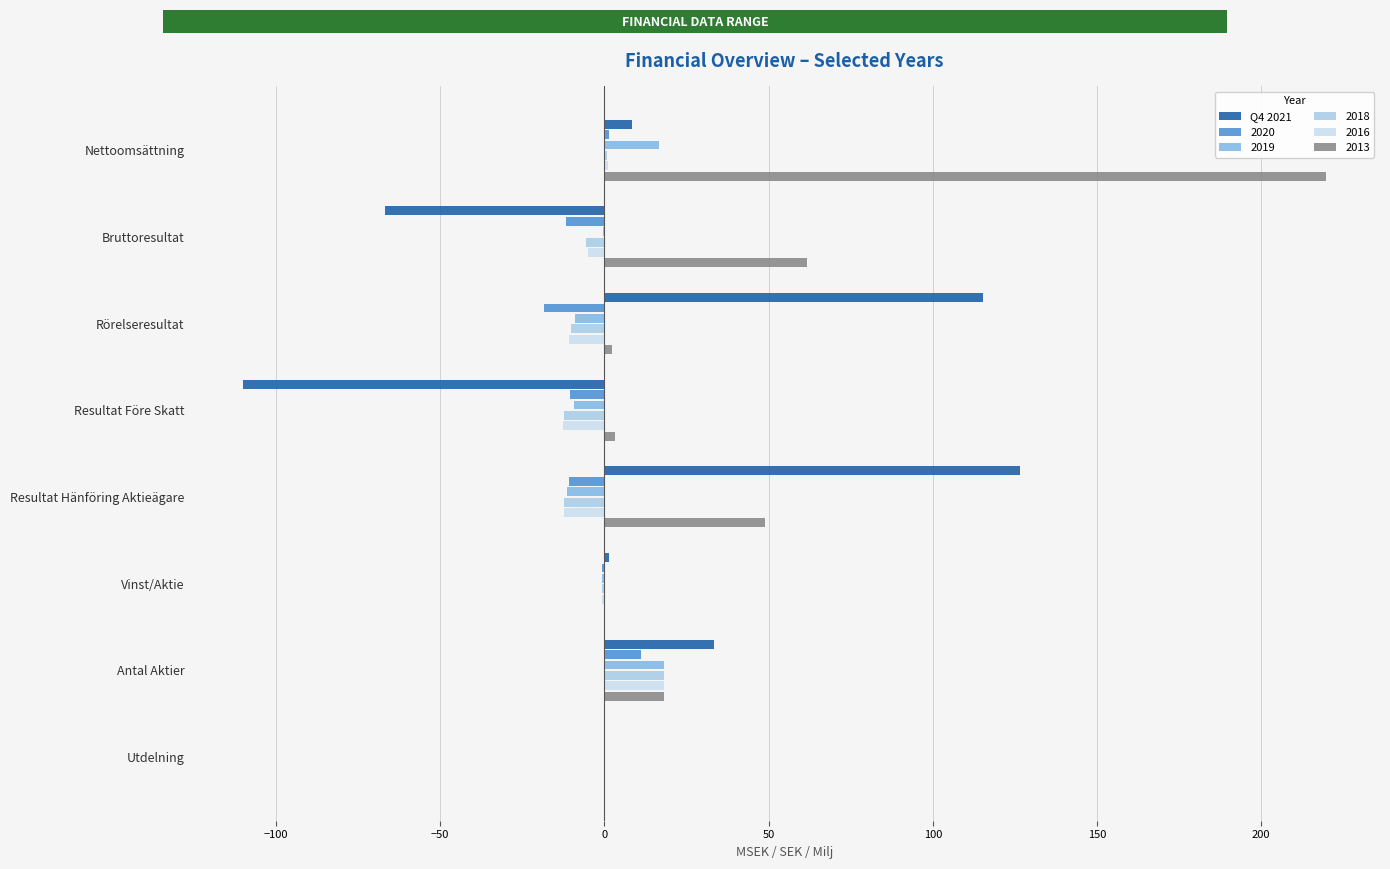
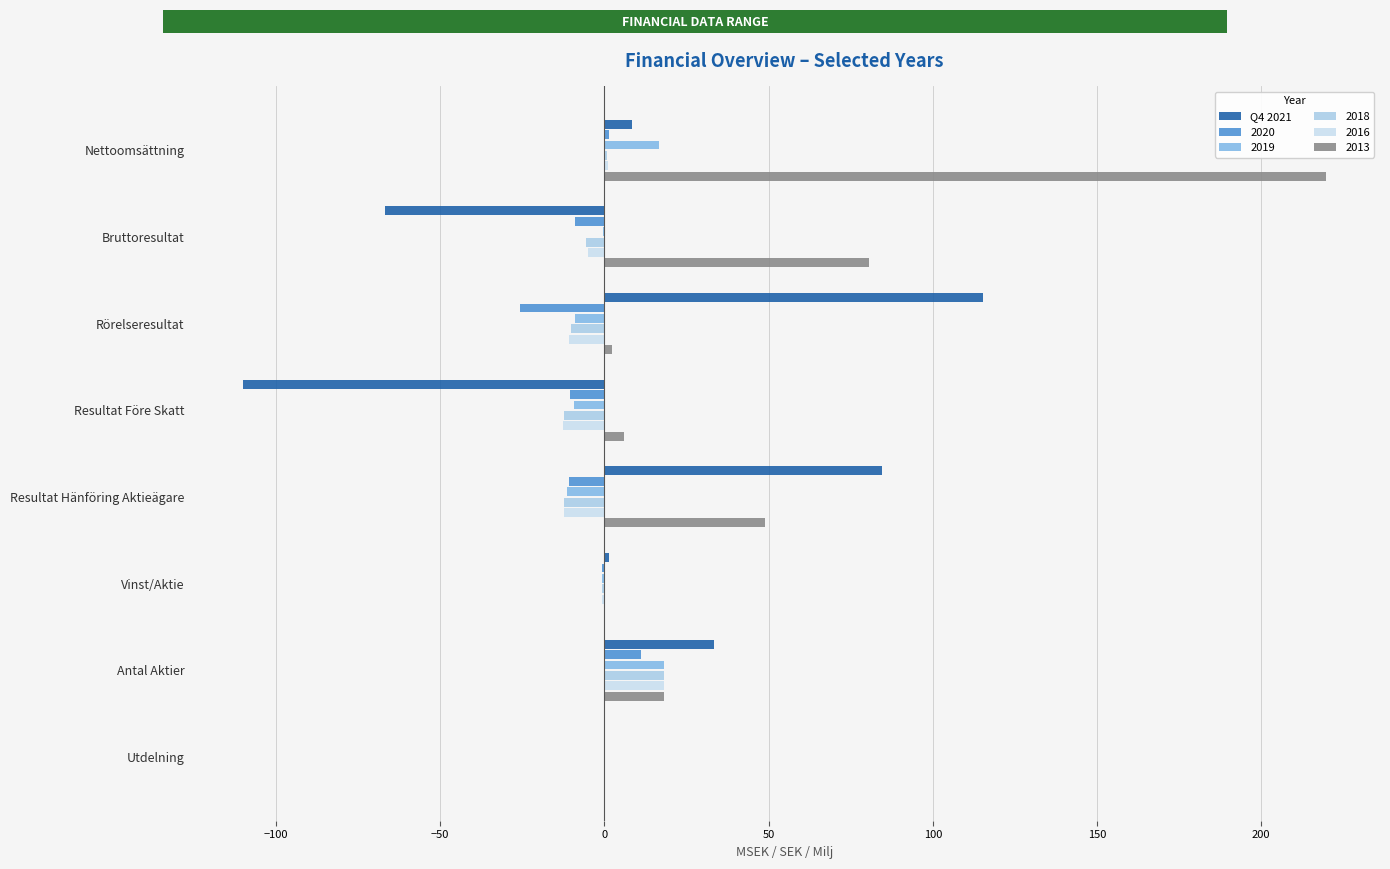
2020, Bruttoresultat: -12 -> -9
2013, Bruttoresultat: 62 -> 80
2020, Rörelseresultat: -18 -> -26
2013, Resultat Före Skatt: 3 -> 6
Q4 2021, Resultat Hänföring Aktieägare: 127 -> 85
